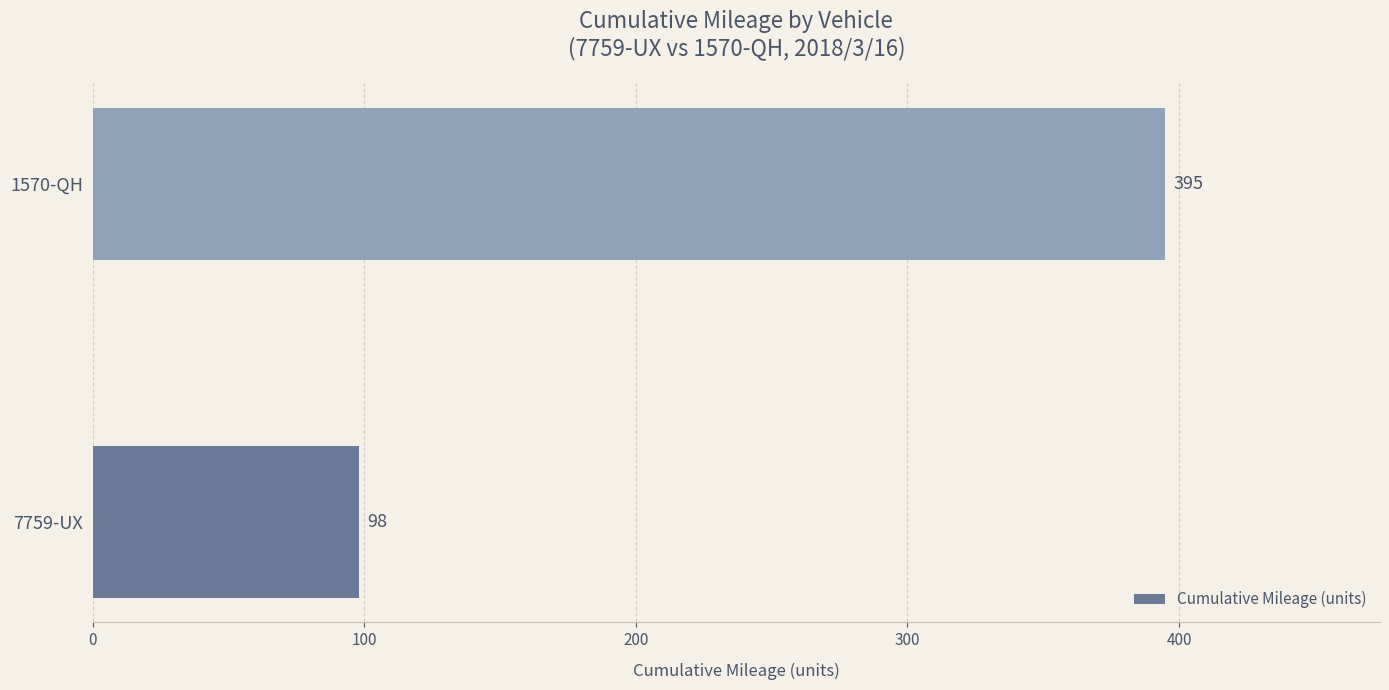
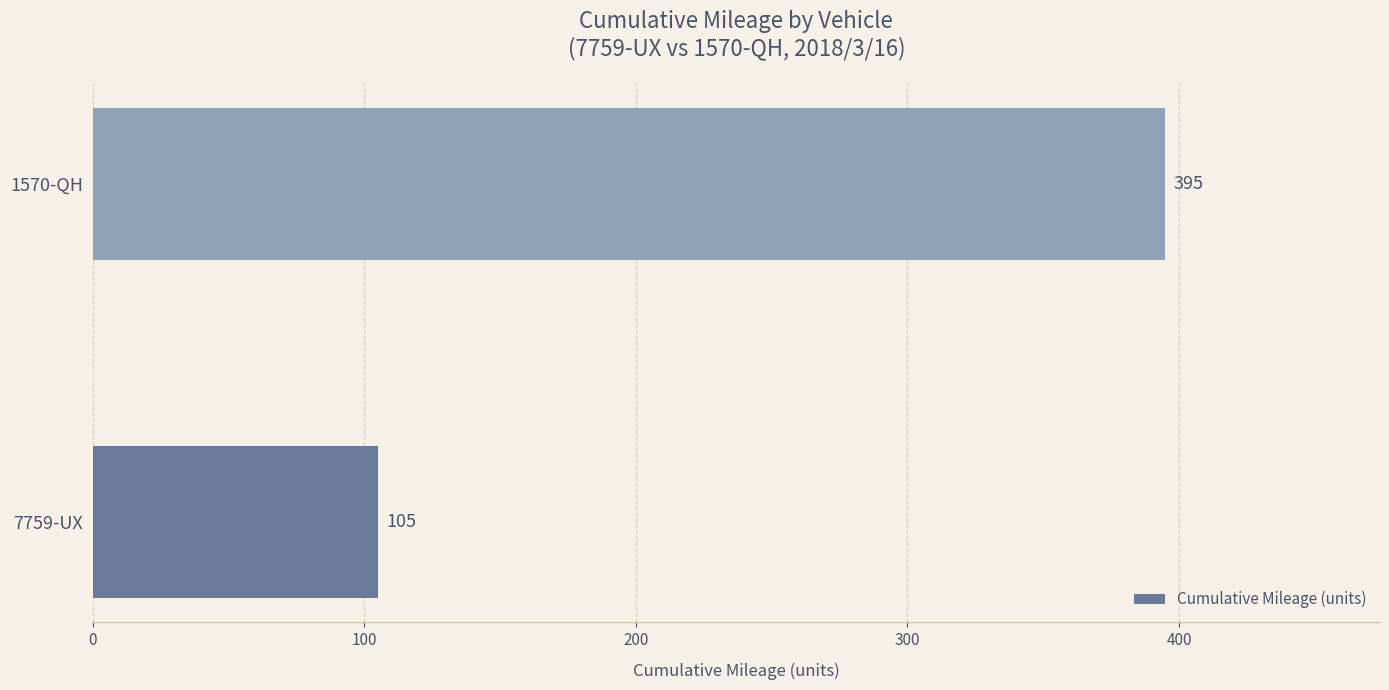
7759-UX: 98 -> 105
